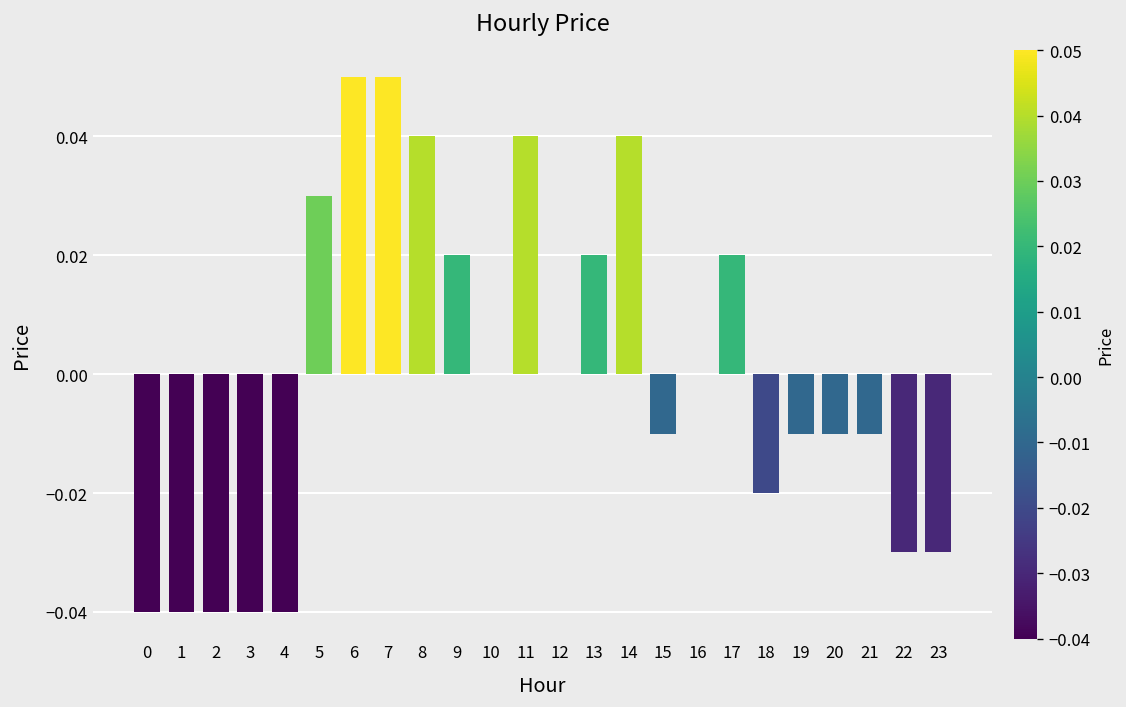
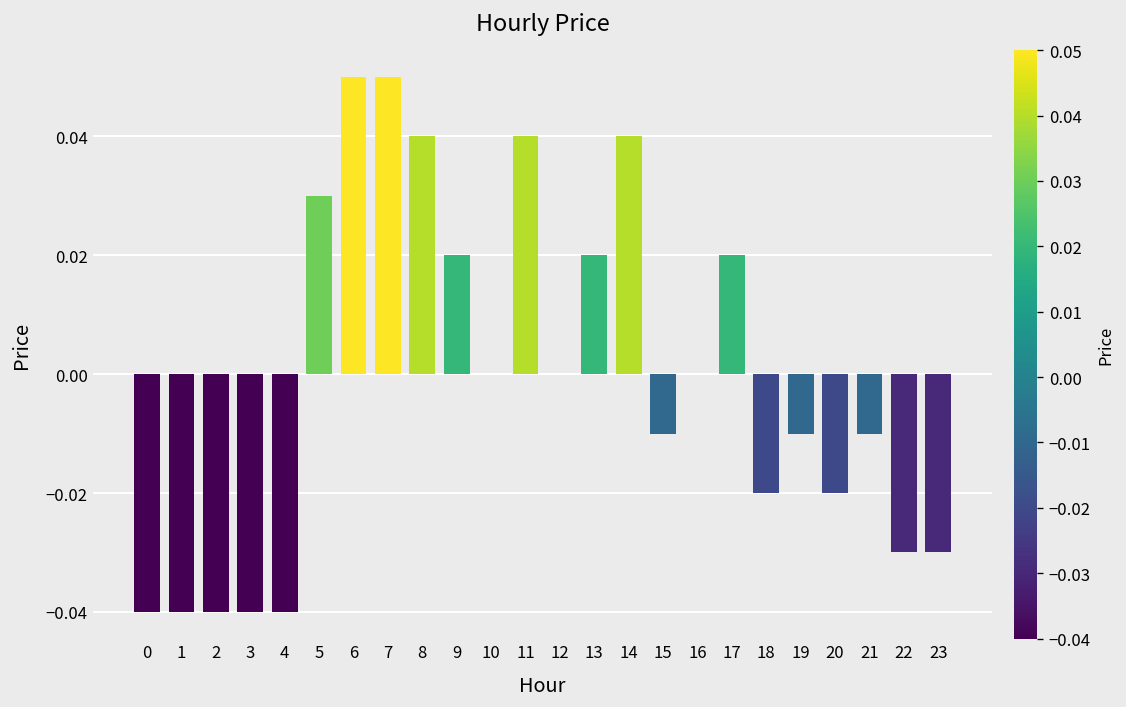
20: -0.01 -> -0.02
